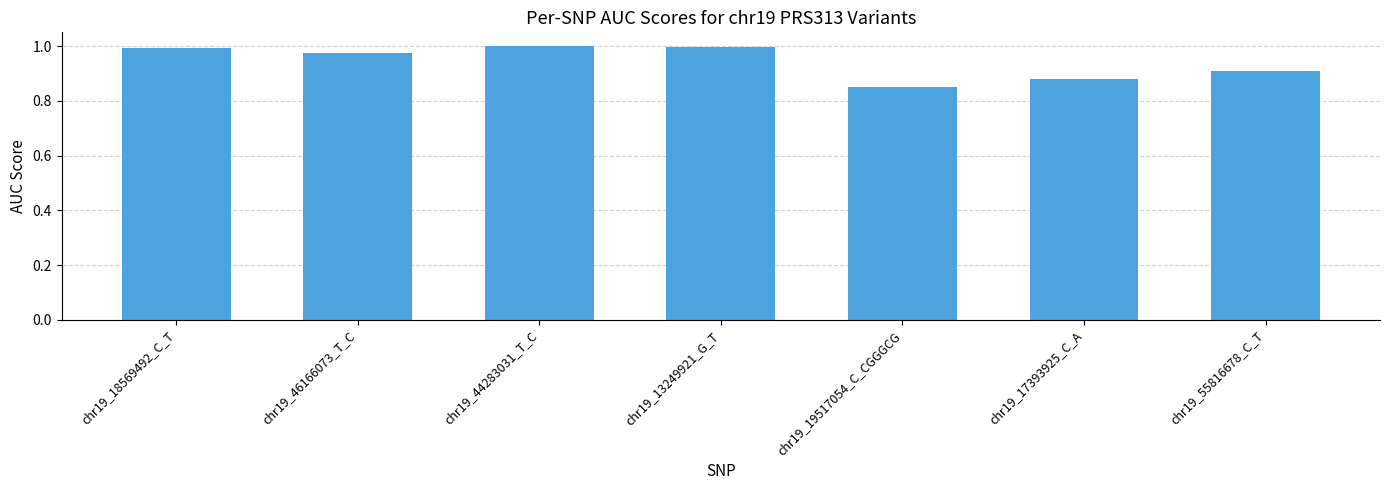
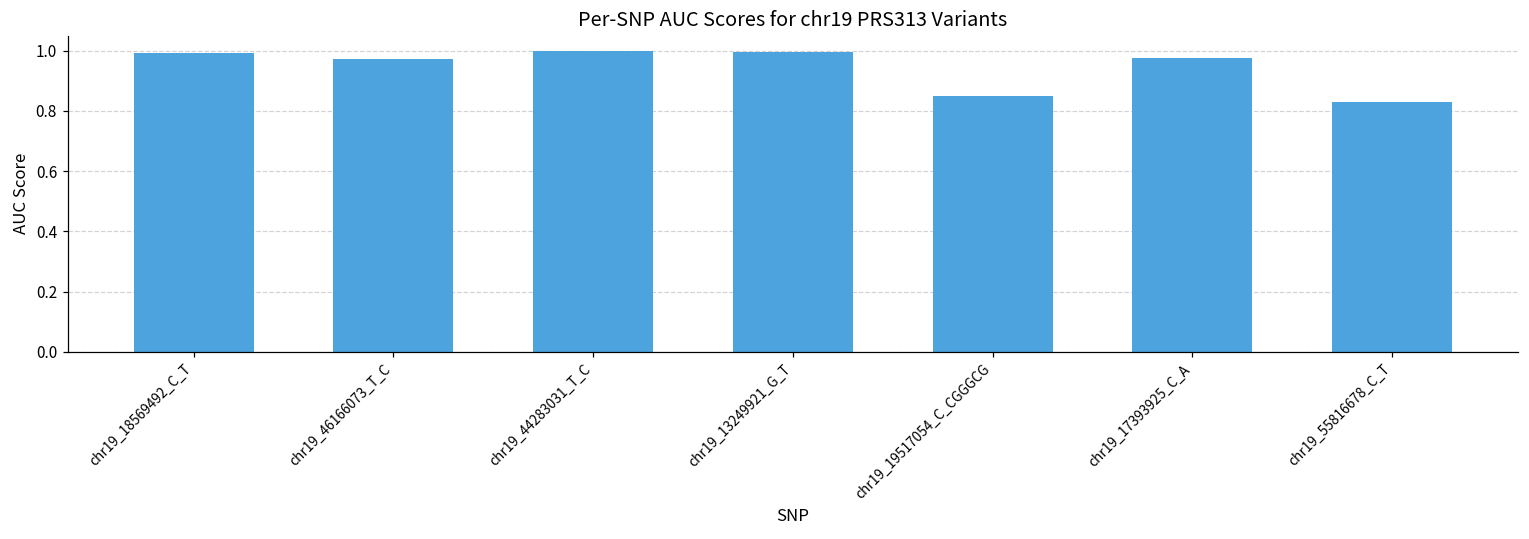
chr19_17393925_C_A: 0.88 -> 0.97
chr19_55816678_C_T: 0.91 -> 0.83
